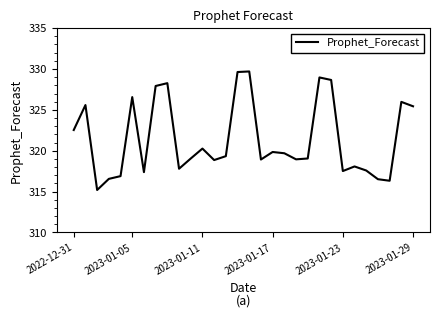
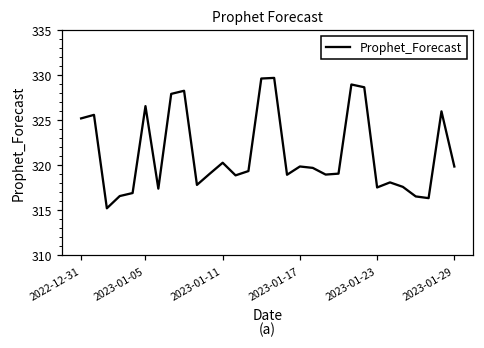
2022-12-31: 323 -> 325
2023-01-29: 325 -> 320
